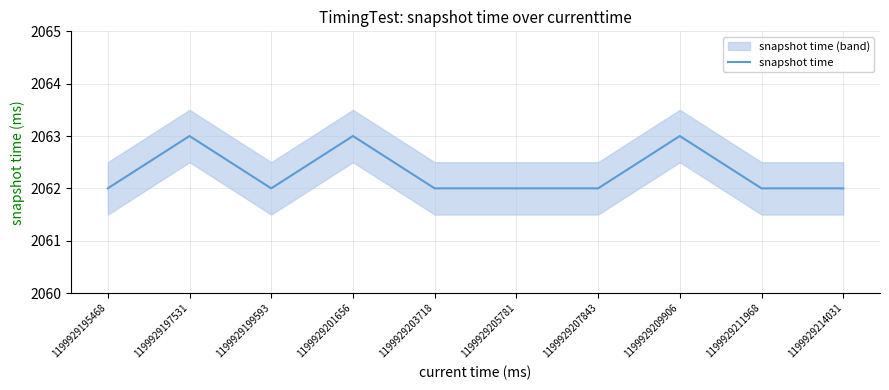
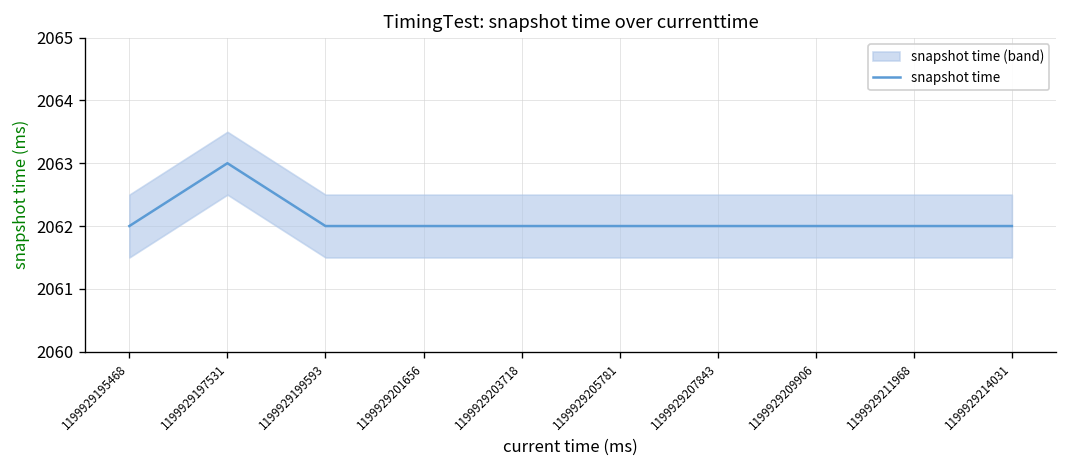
snapshot time, 1199929201656: 2063 -> 2062
snapshot time, 1199929209906: 2063 -> 2062
